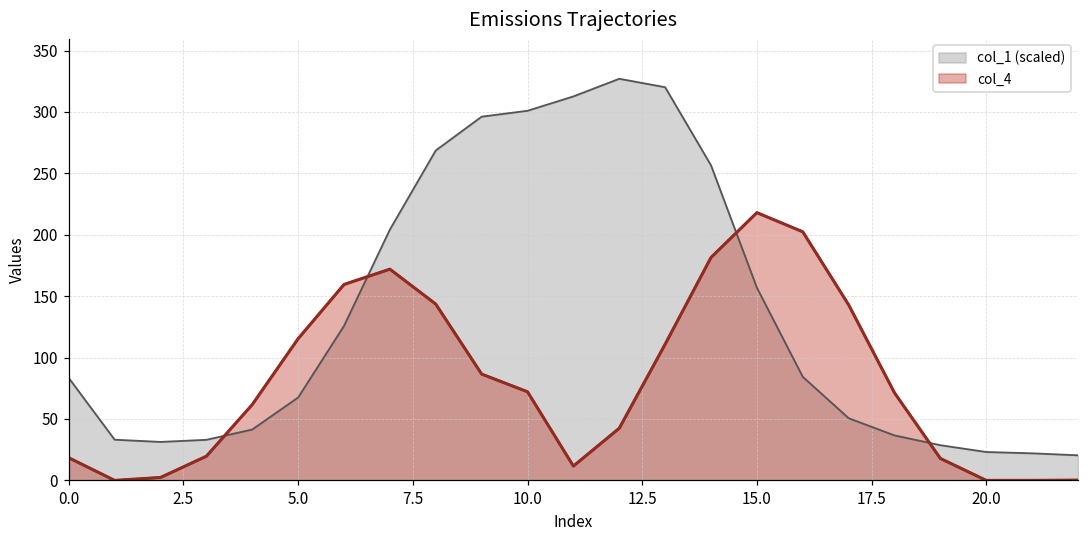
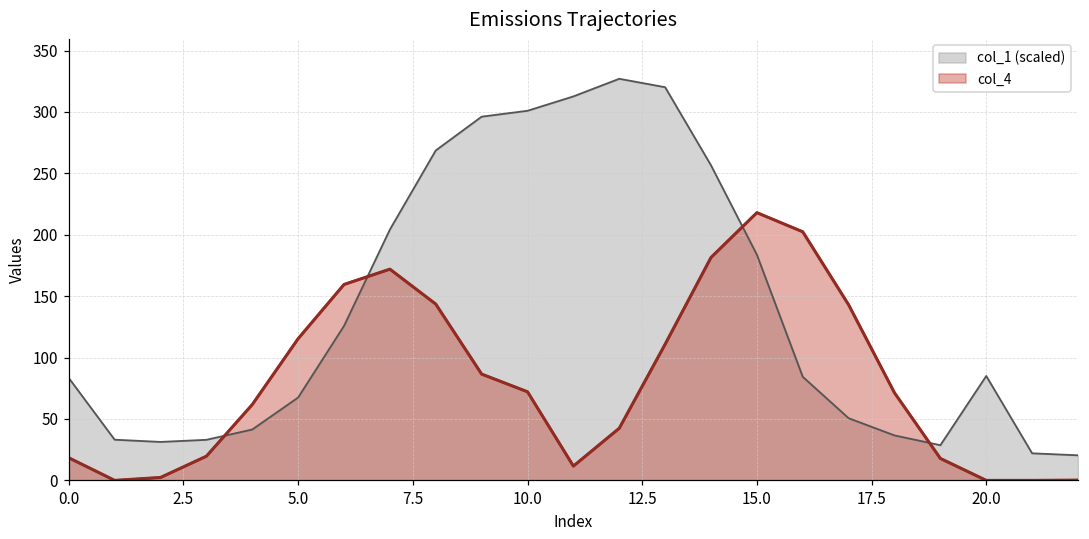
col_1 (scaled), 15.0: 157 -> 184
col_1 (scaled), 20.0: 23 -> 85
